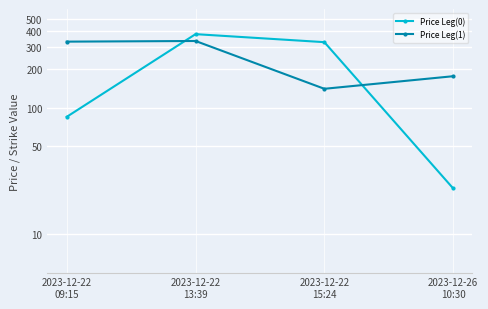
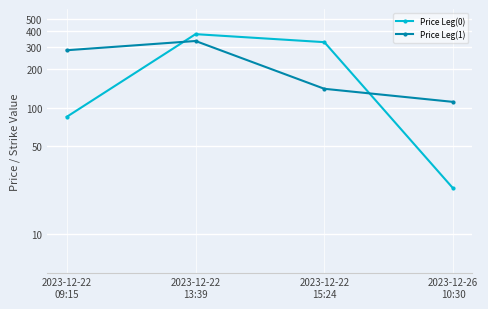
Price Leg(1), 2023-12-22 09:15: 330 -> 280
Price Leg(1), 2023-12-26 10:30: 180 -> 110
